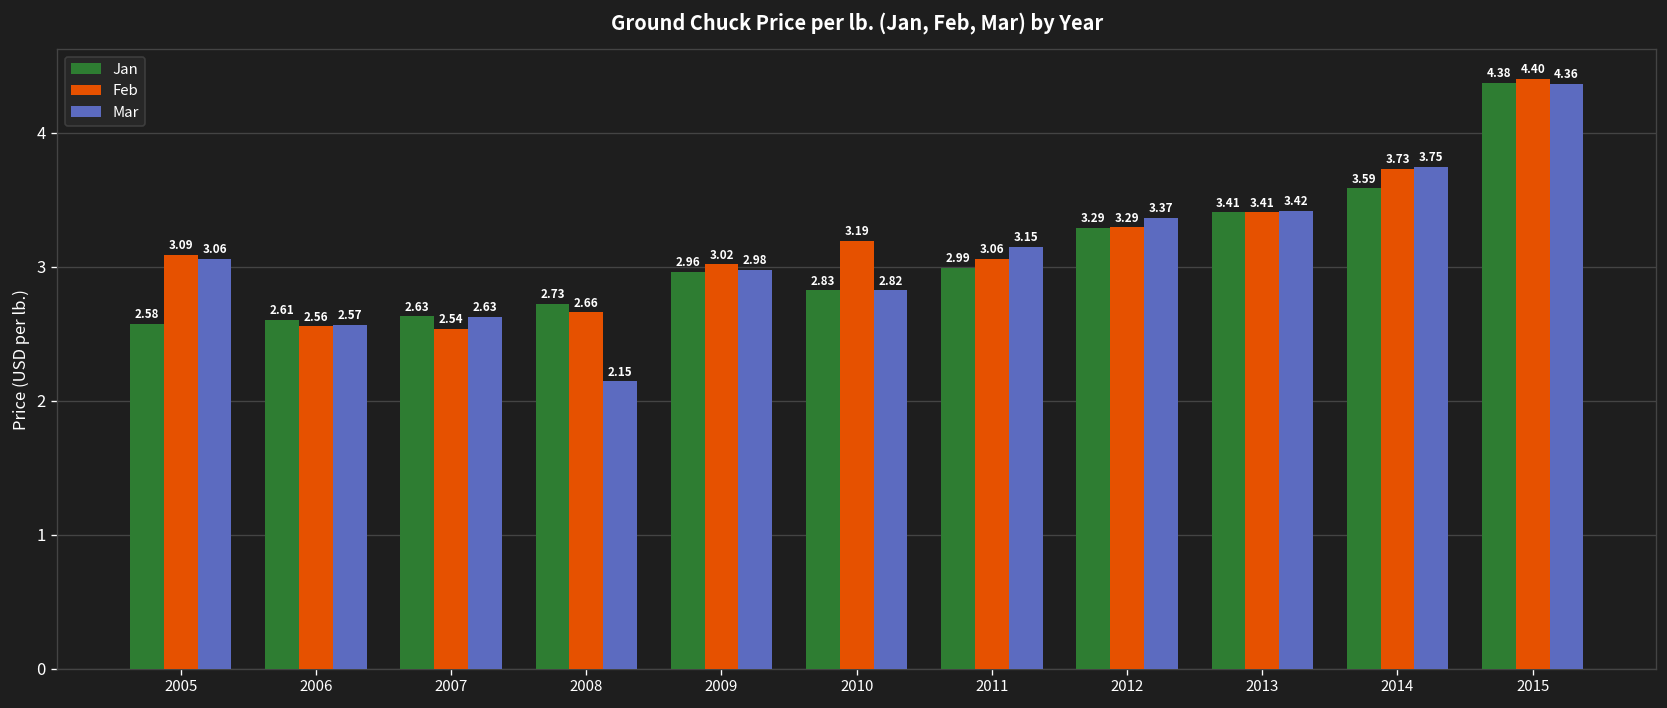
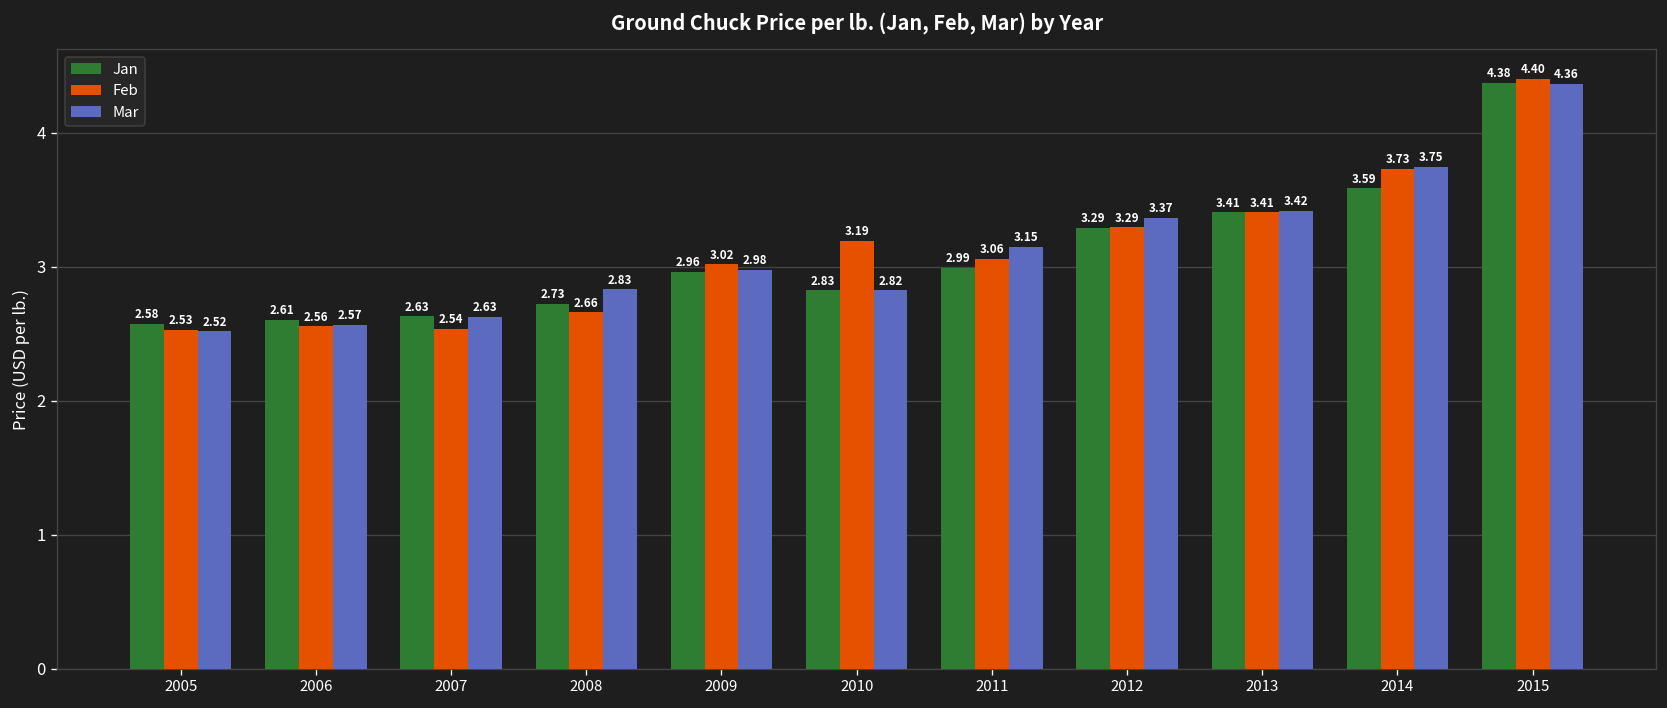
Feb, 2005: 3.09 -> 2.53
Mar, 2005: 3.06 -> 2.52
Mar, 2008: 2.15 -> 2.83
